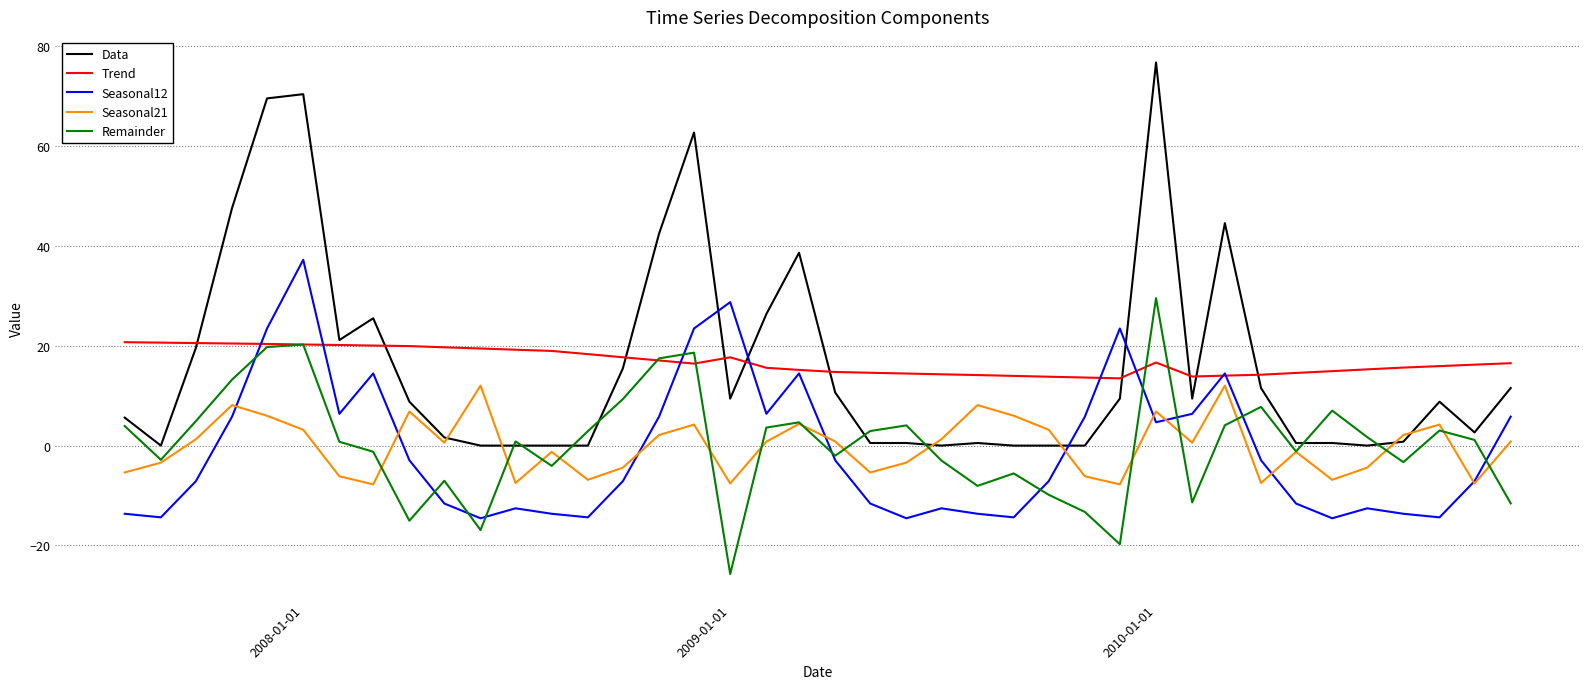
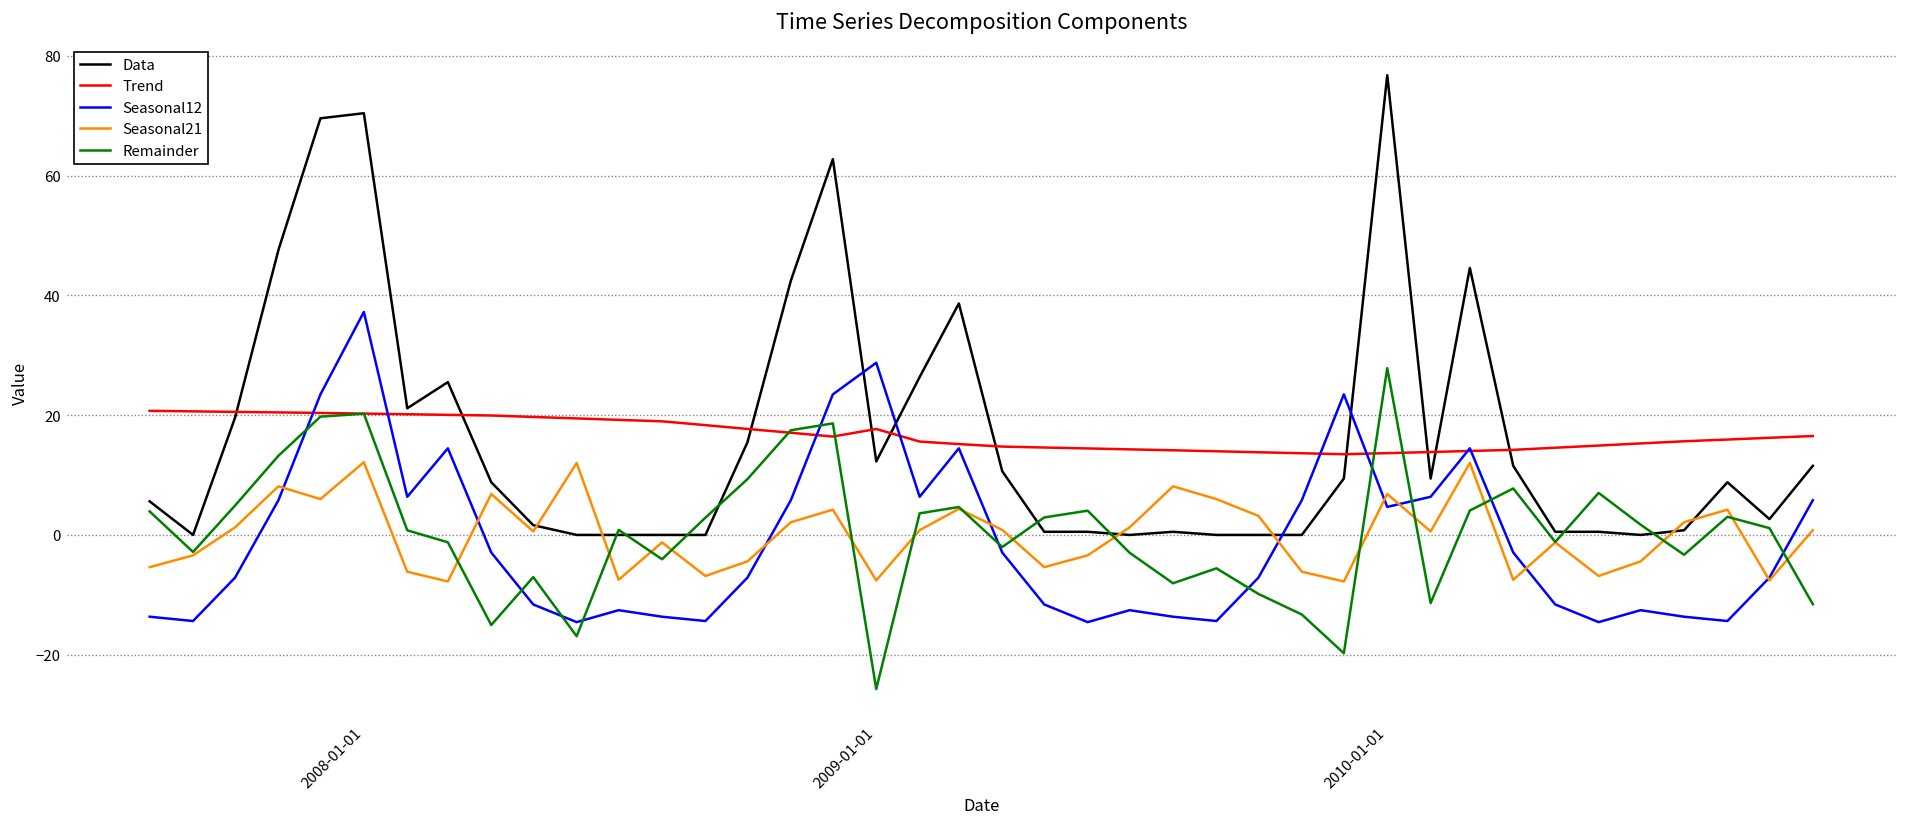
Seasonal21, 2008-01-01: 3 -> 12
Data, 2009-01-01: 9 -> 12
Trend, 2010-01-01: 17 -> 14
Remainder, 2010-01-01: 30 -> 28
